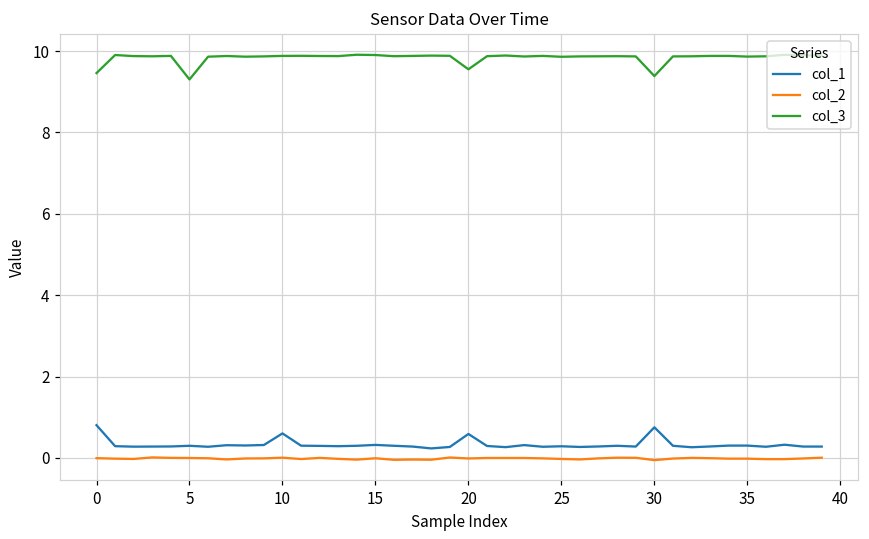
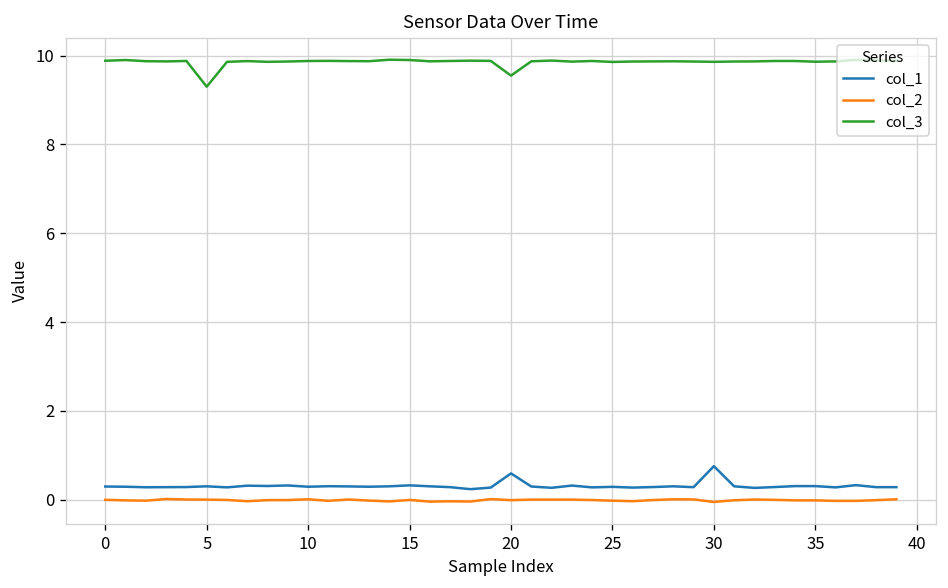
col_1, 0: 0.8 -> 0.3
col_3, 0: 9.5 -> 9.9
col_1, 10: 0.6 -> 0.3
col_3, 30: 9.4 -> 9.9
